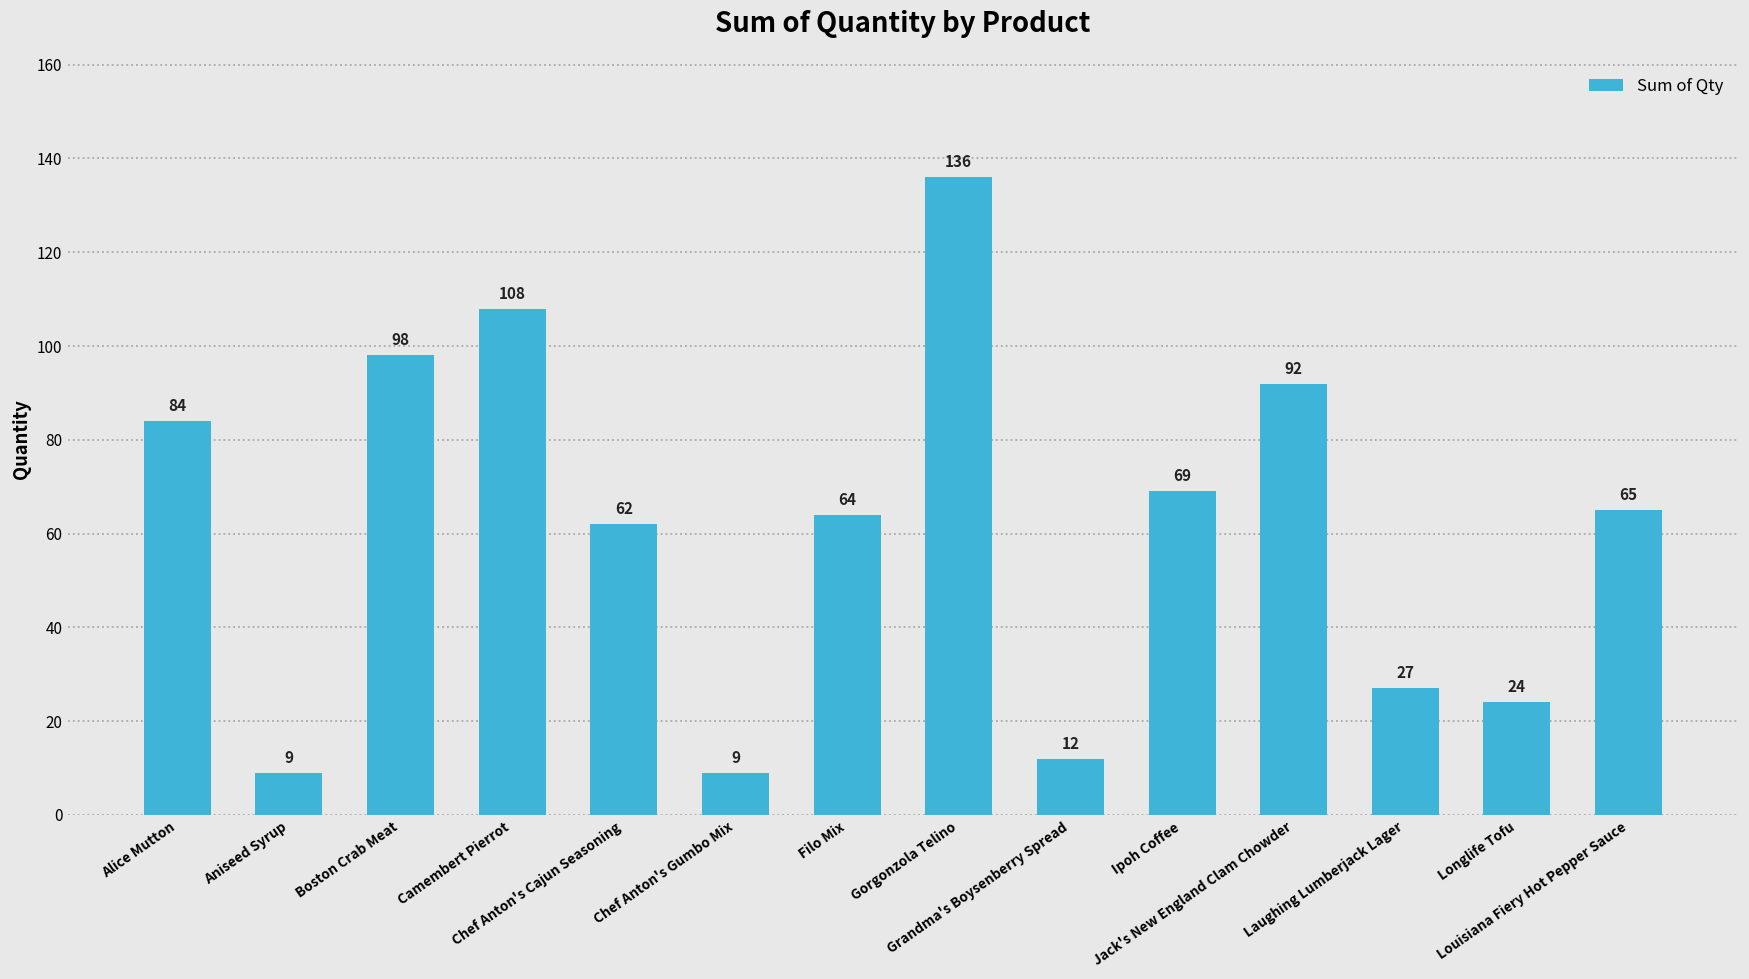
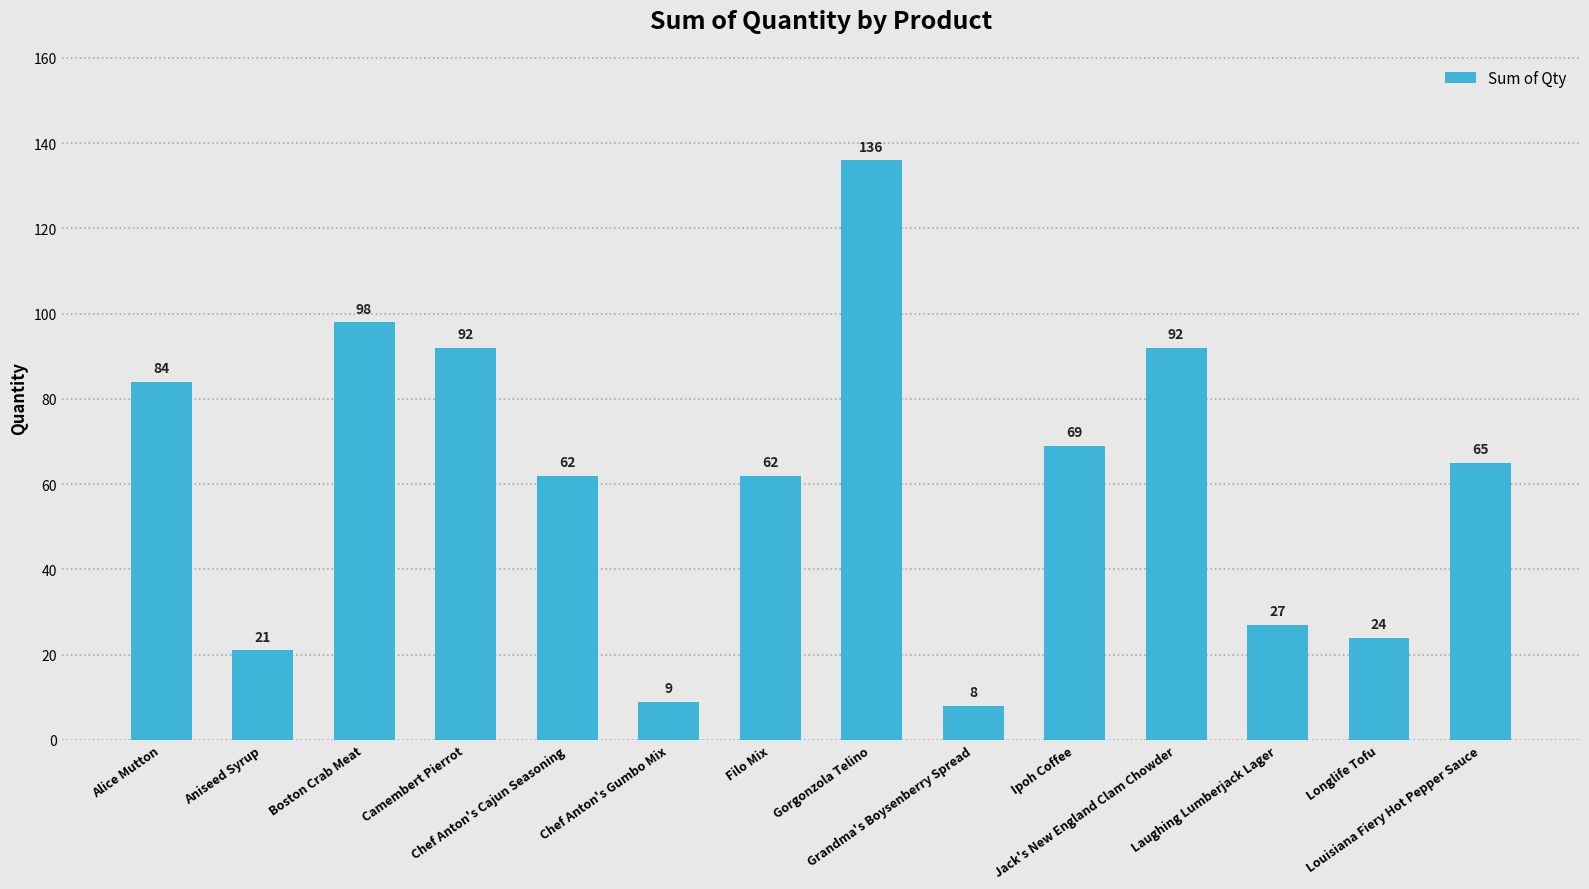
Aniseed Syrup: 9 -> 21
Camembert Pierrot: 108 -> 92
Filo Mix: 64 -> 62
Grandma's Boysenberry Spread: 12 -> 8
